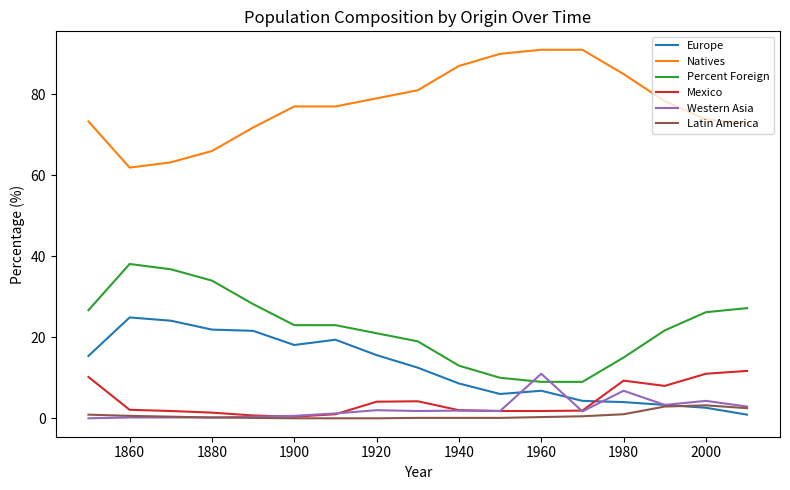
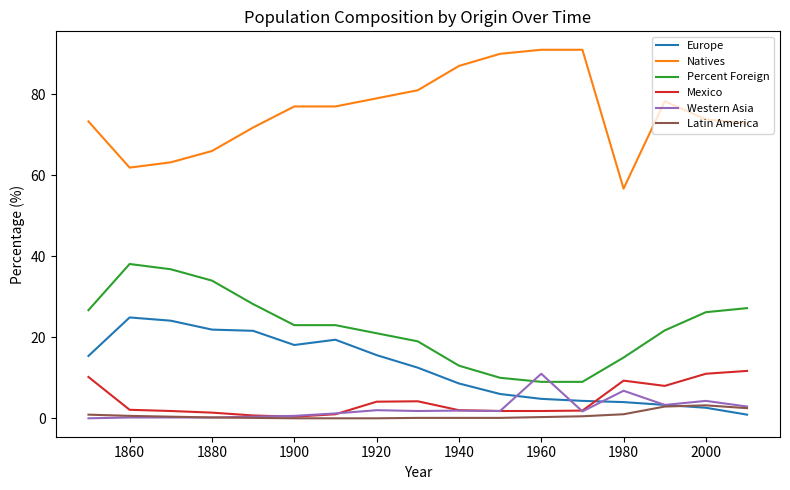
Europe, 1960: 7 -> 5
Natives, 1980: 85 -> 57
